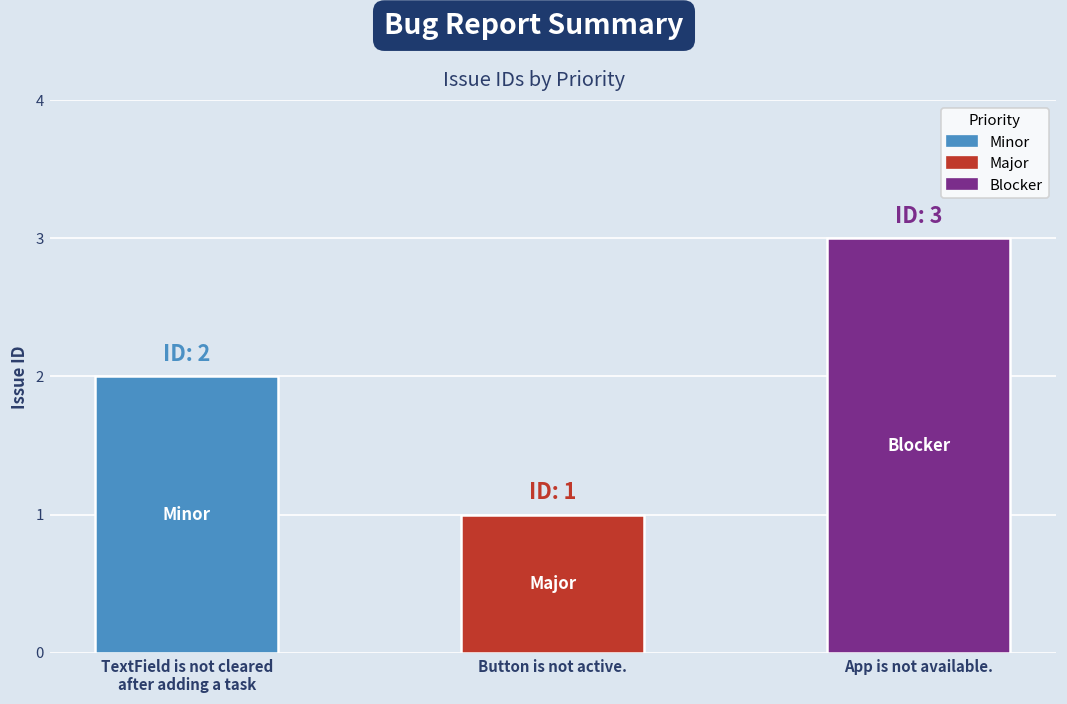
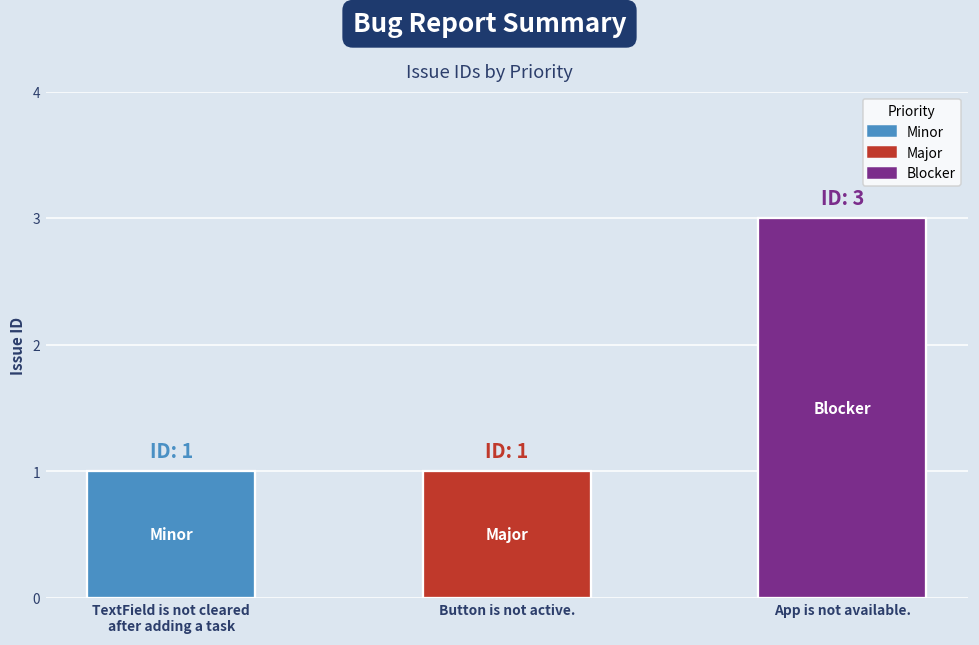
TextField is not cleared after adding a task: 2 -> 1
